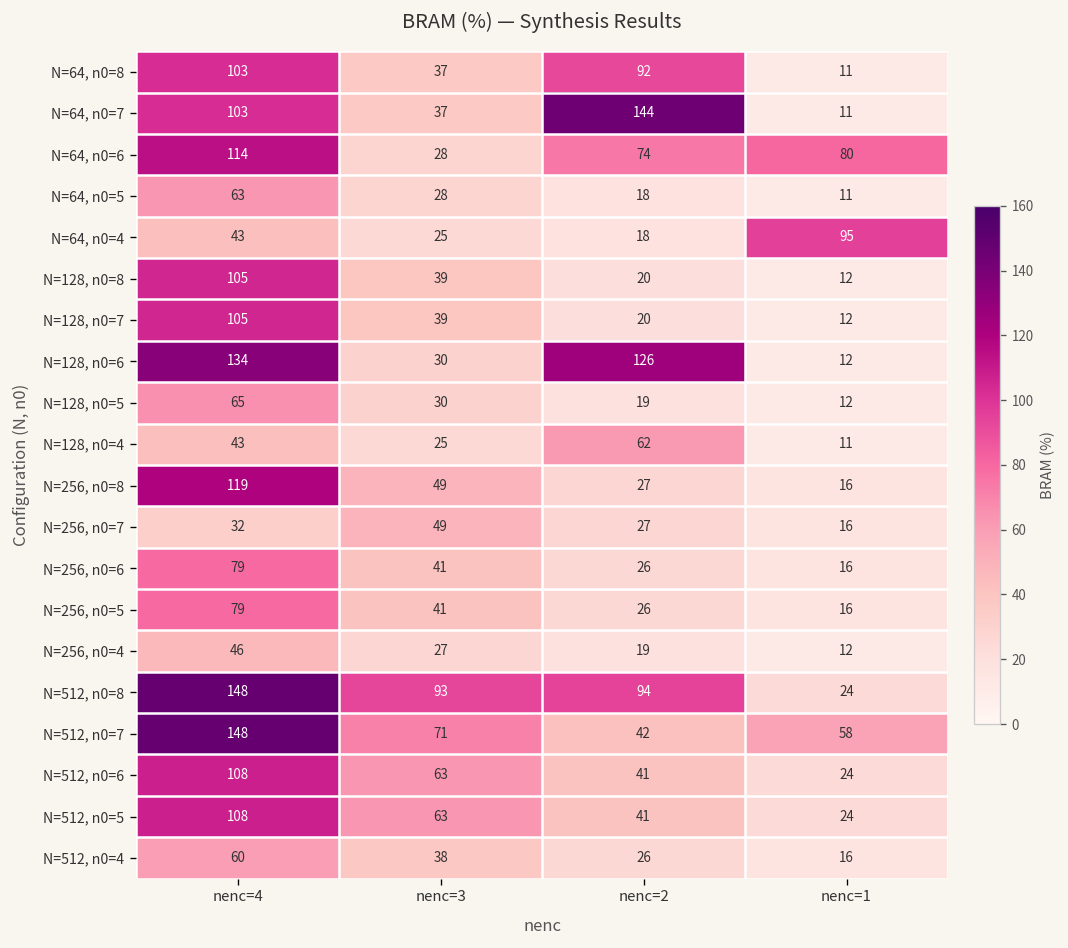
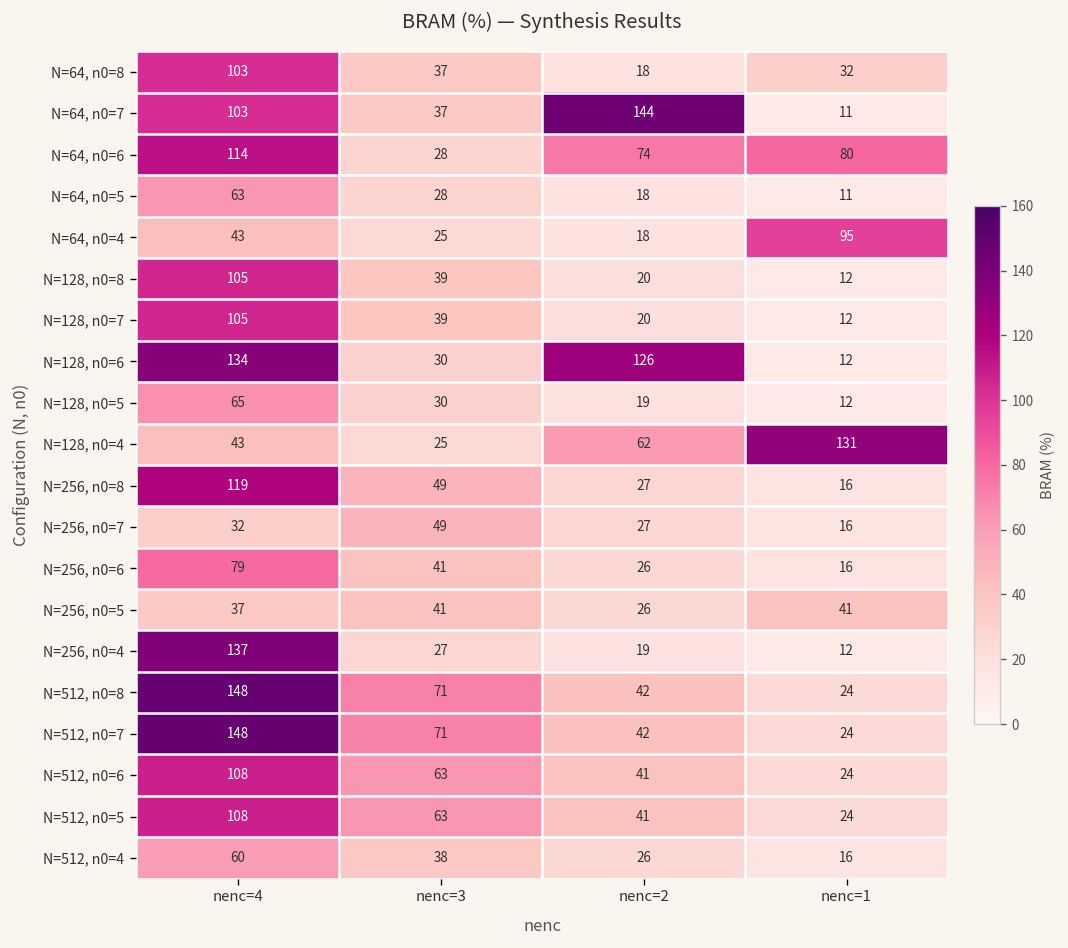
N=64, n0=8, nenc=2: 92 -> 18
N=64, n0=8, nenc=1: 11 -> 32
N=128, n0=4, nenc=1: 11 -> 131
N=256, n0=5, nenc=4: 79 -> 37
N=256, n0=5, nenc=1: 16 -> 41
N=256, n0=4, nenc=4: 46 -> 137
N=512, n0=8, nenc=3: 93 -> 71
N=512, n0=8, nenc=2: 94 -> 42
N=512, n0=7, nenc=1: 58 -> 24
